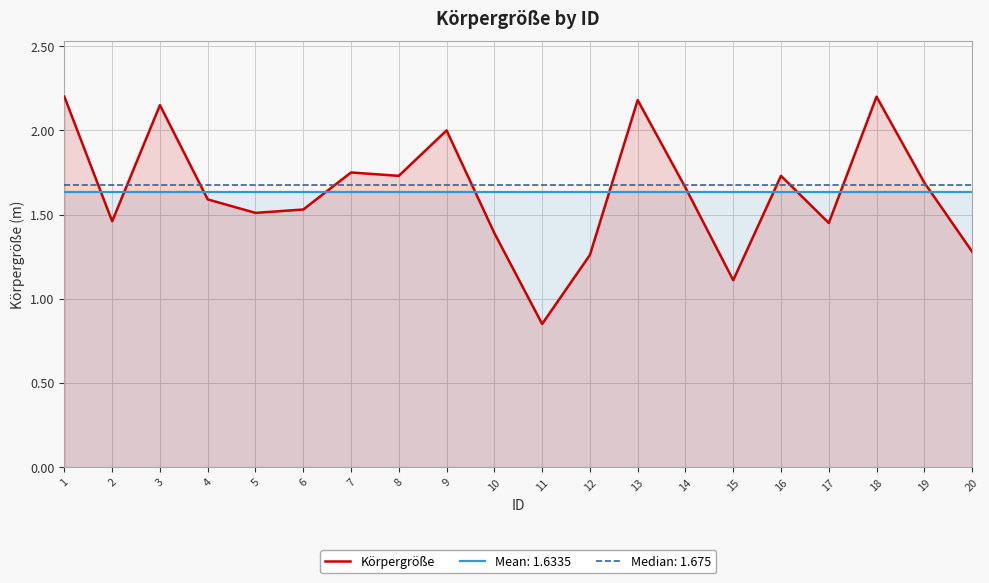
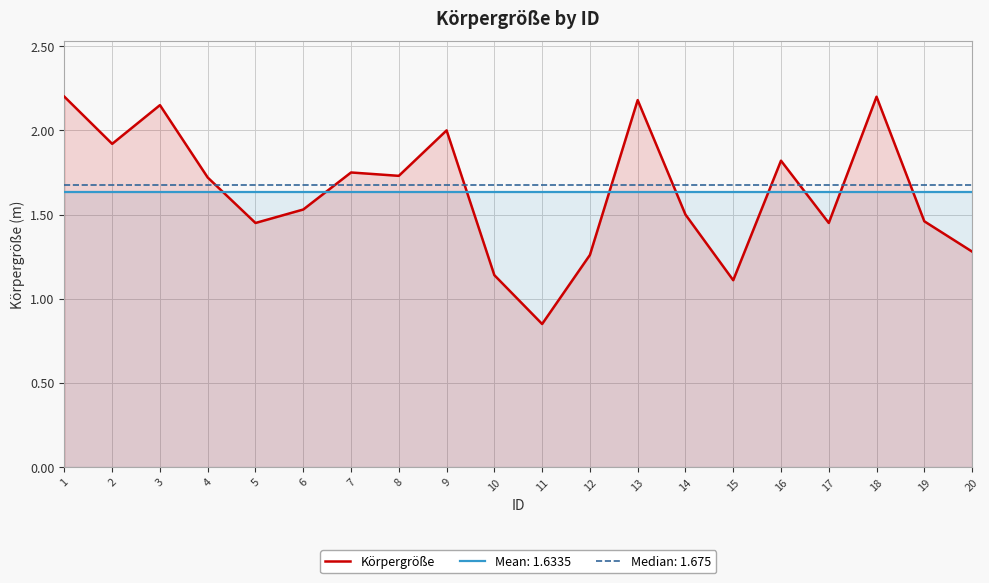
Körpergröße, 2: 1.46 -> 1.92
Körpergröße, 4: 1.59 -> 1.72
Körpergröße, 5: 1.51 -> 1.45
Körpergröße, 10: 1.39 -> 1.14
Körpergröße, 14: 1.66 -> 1.50
Körpergröße, 16: 1.73 -> 1.82
Körpergröße, 19: 1.69 -> 1.46
